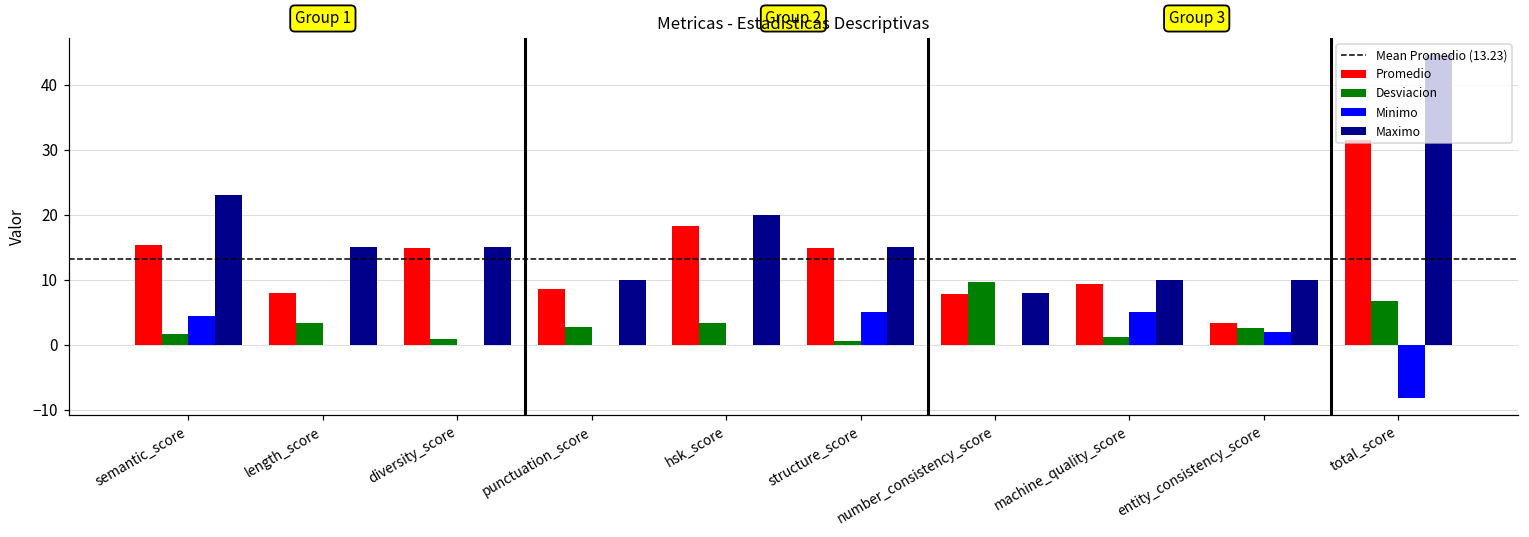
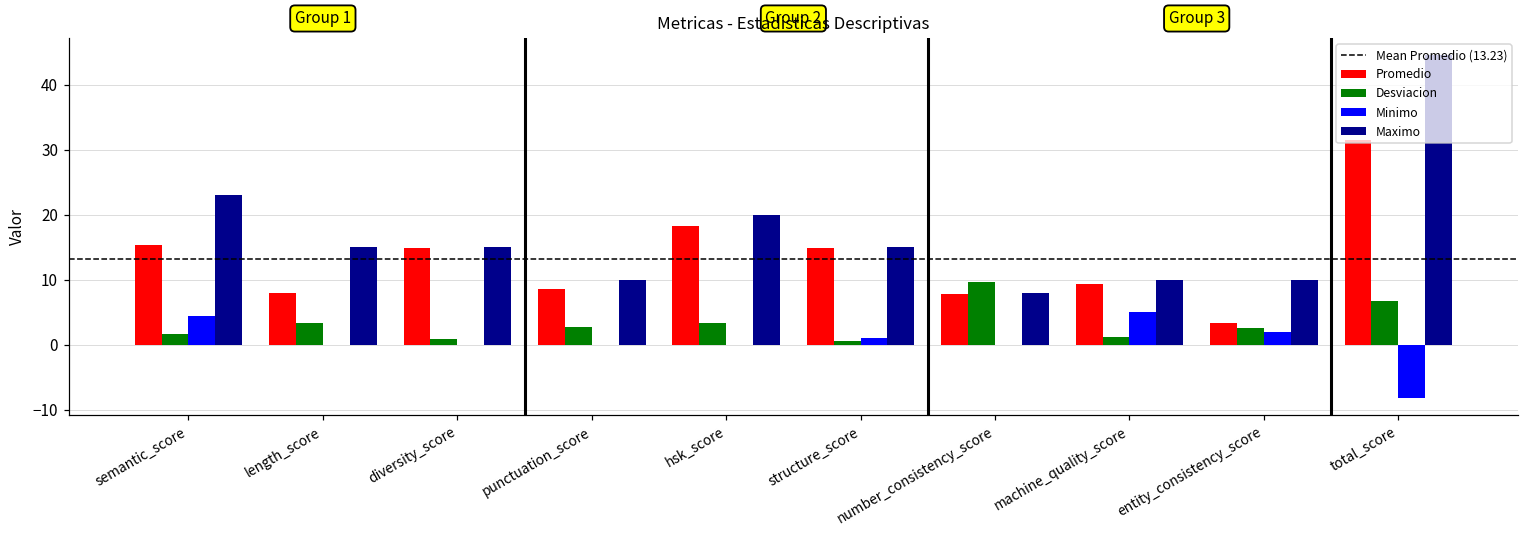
Minimo, structure_score: 5 -> 1
